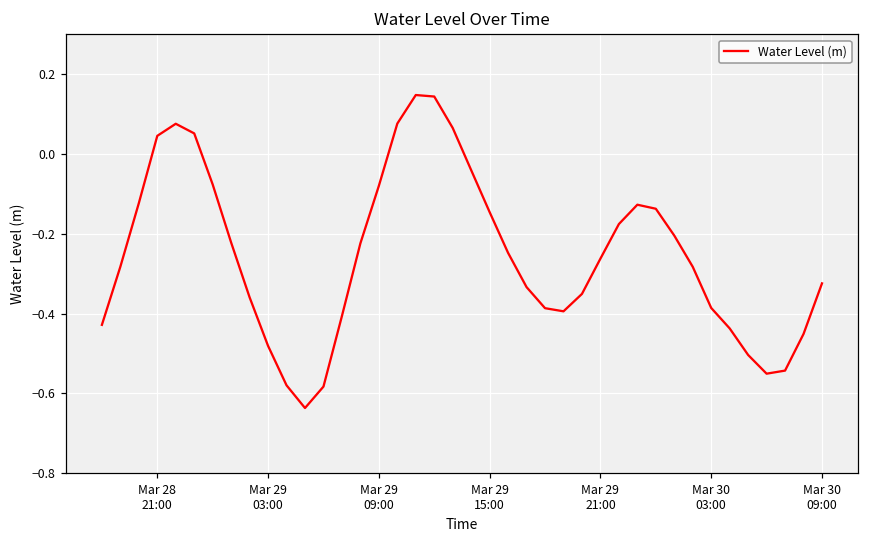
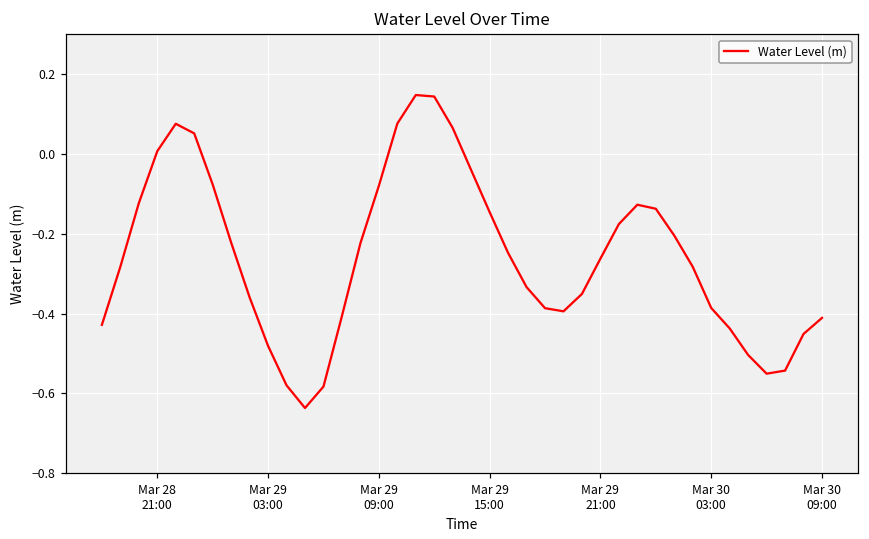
Mar 28 21:00: 0.05 -> 0.01
Mar 30 09:00: -0.32 -> -0.41
